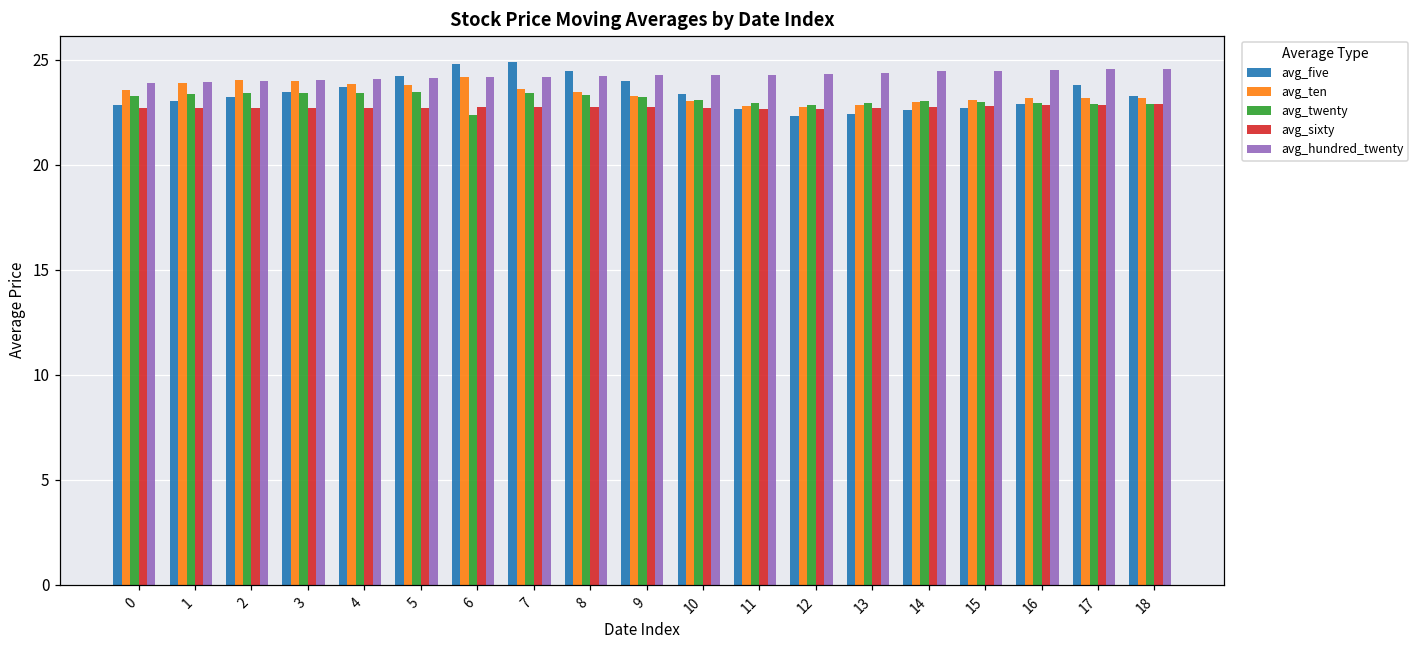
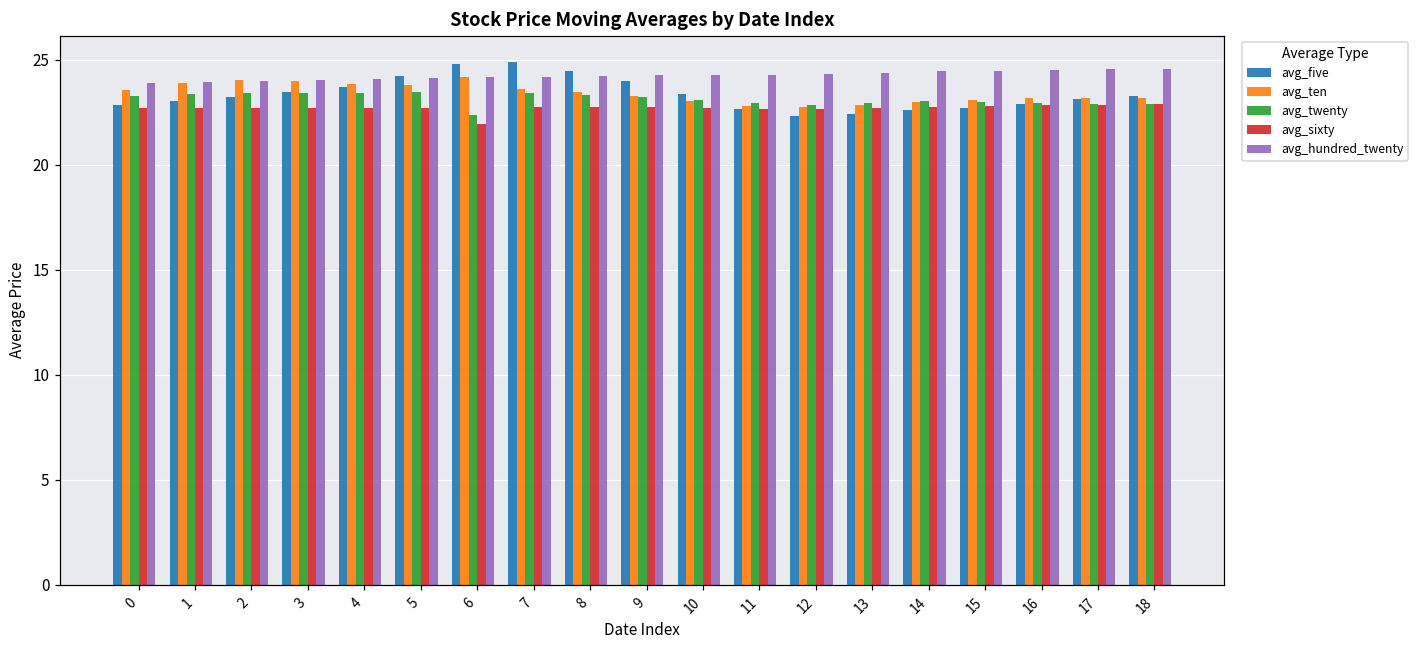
avg_sixty, 6: 22.7 -> 21.9
avg_five, 17: 23.8 -> 23.2
